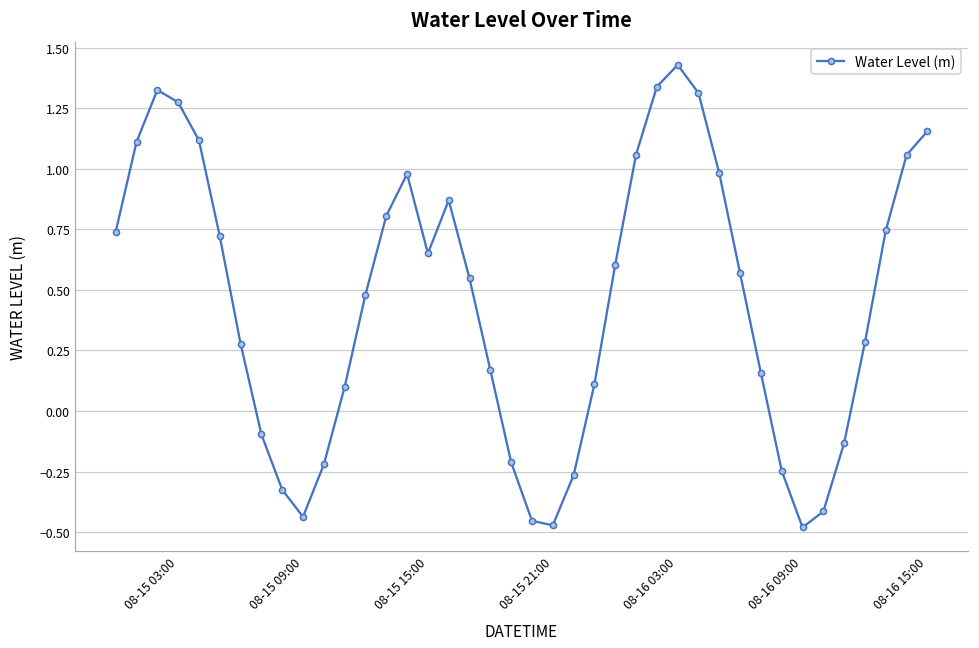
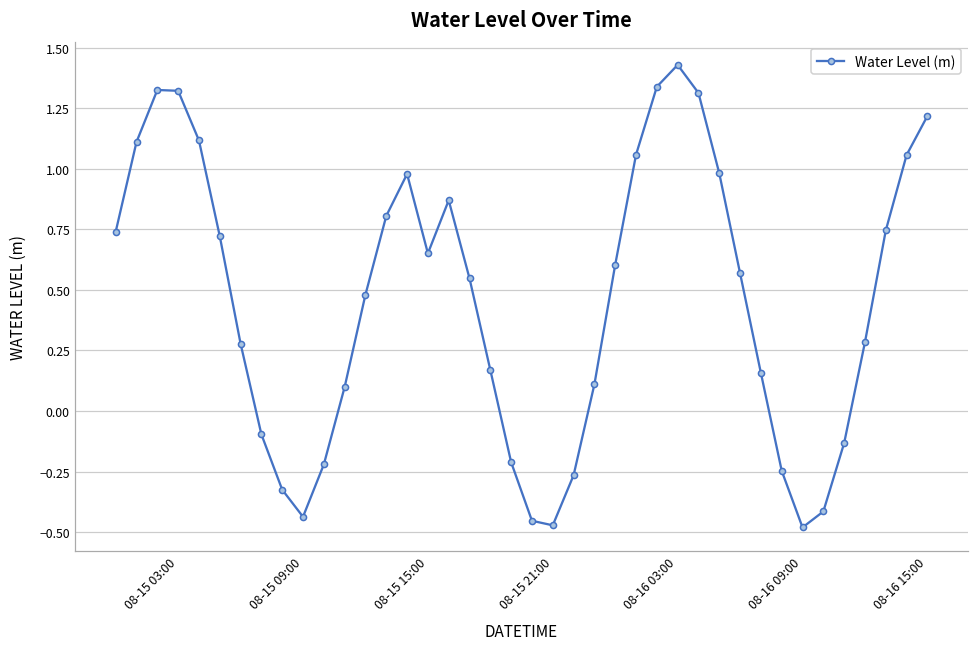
08-15 03:00: 1.27 -> 1.32
08-16 15:00: 1.15 -> 1.22
